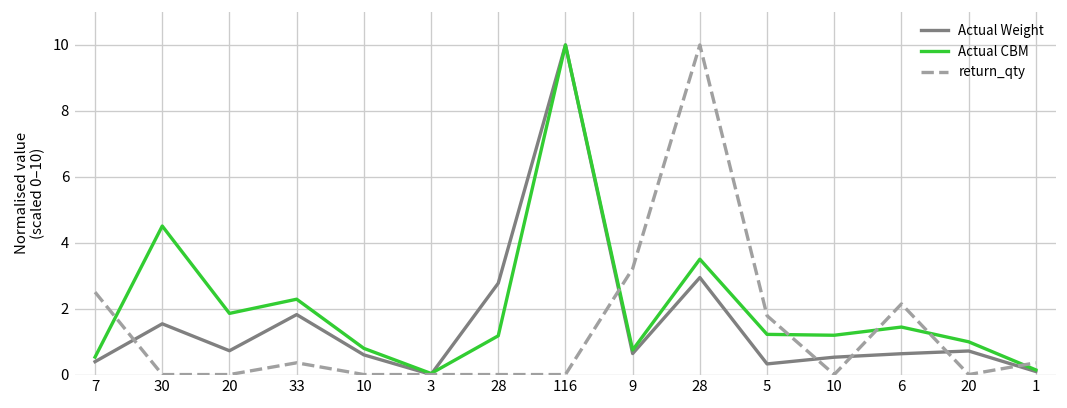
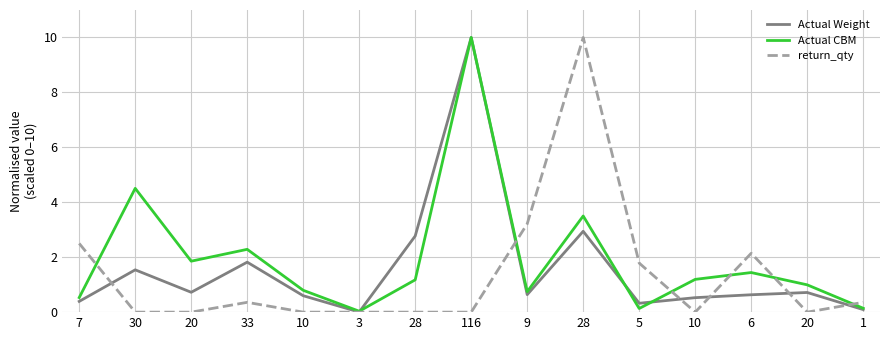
Actual CBM, 5: 1.2 -> 0.1
